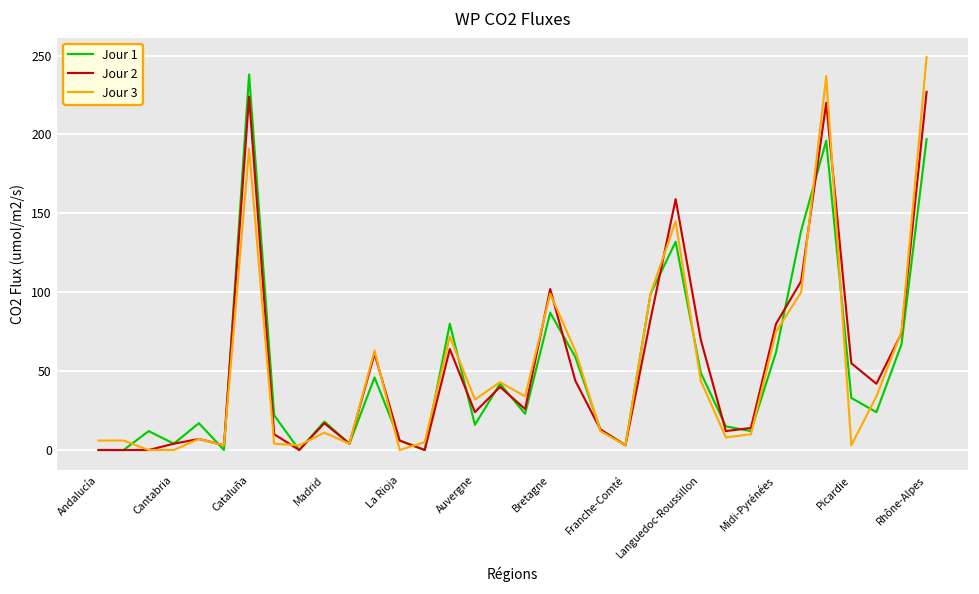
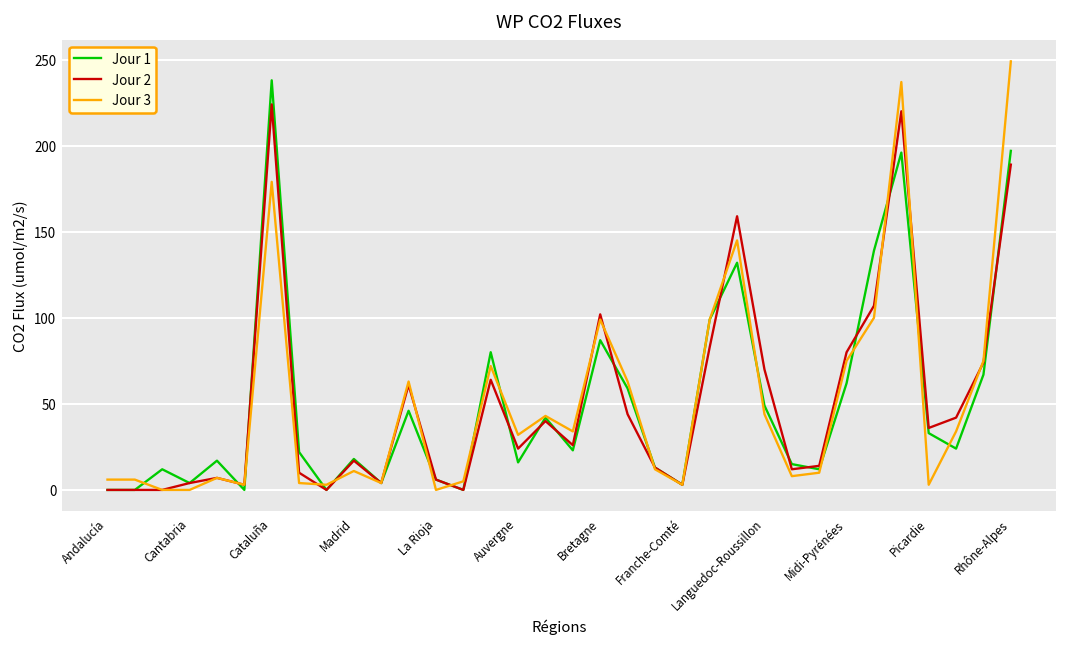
Jour 3, Cataluña: 191 -> 179
Jour 2, Picardie: 55 -> 36
Jour 2, Rhône-Alpes: 227 -> 189
